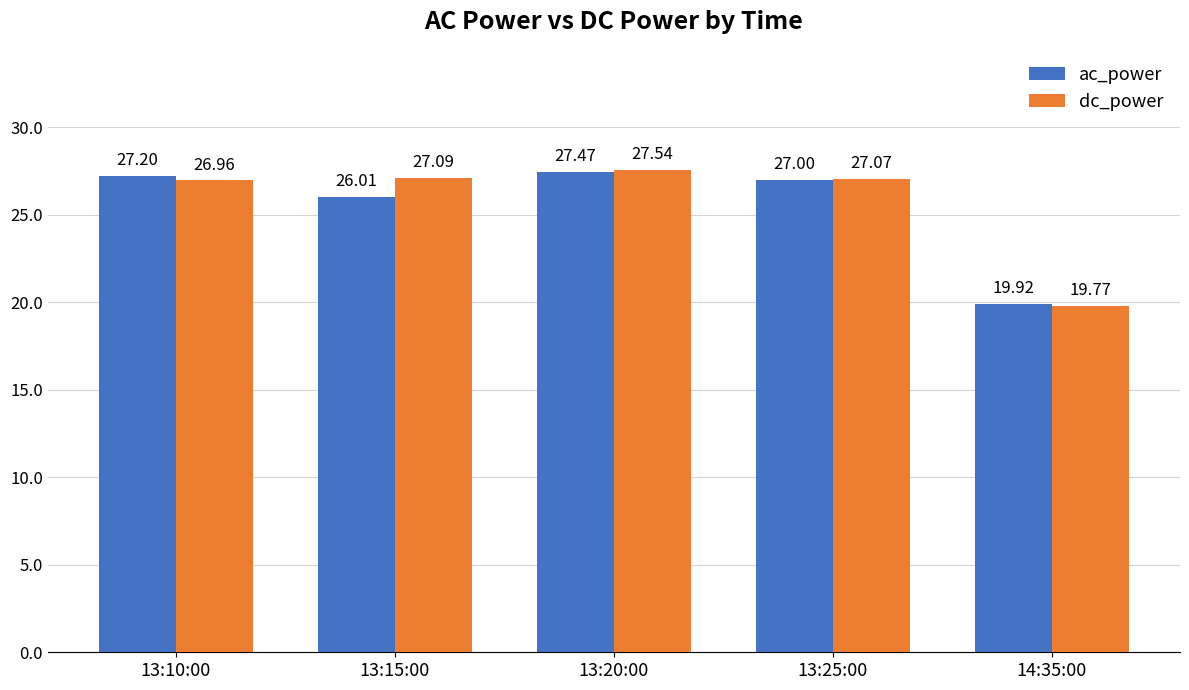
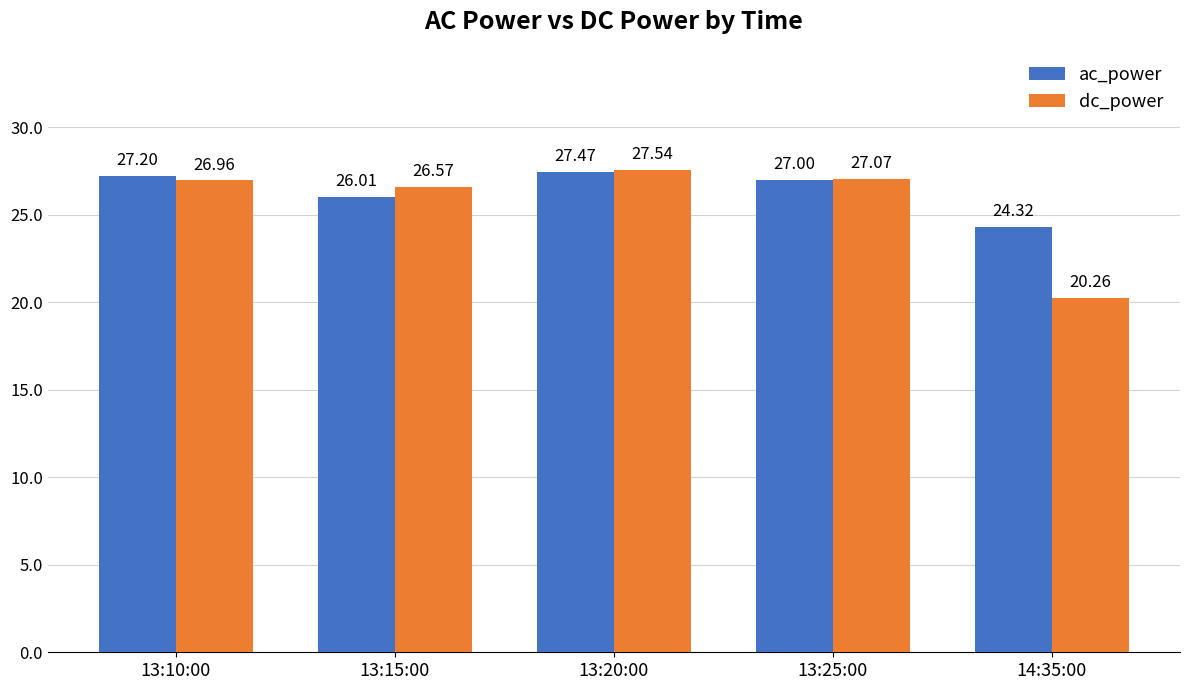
dc_power, 13:15:00: 27.09 -> 26.57
ac_power, 14:35:00: 19.92 -> 24.32
dc_power, 14:35:00: 19.77 -> 20.26
